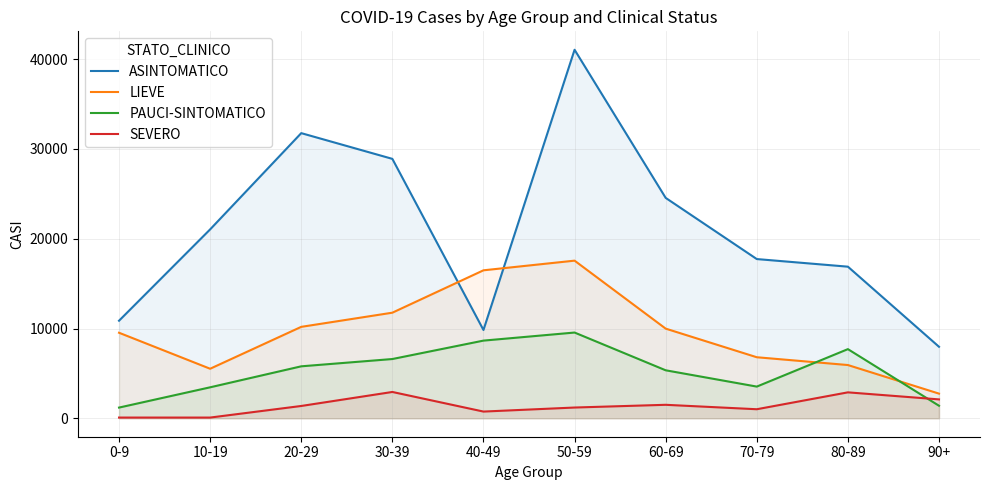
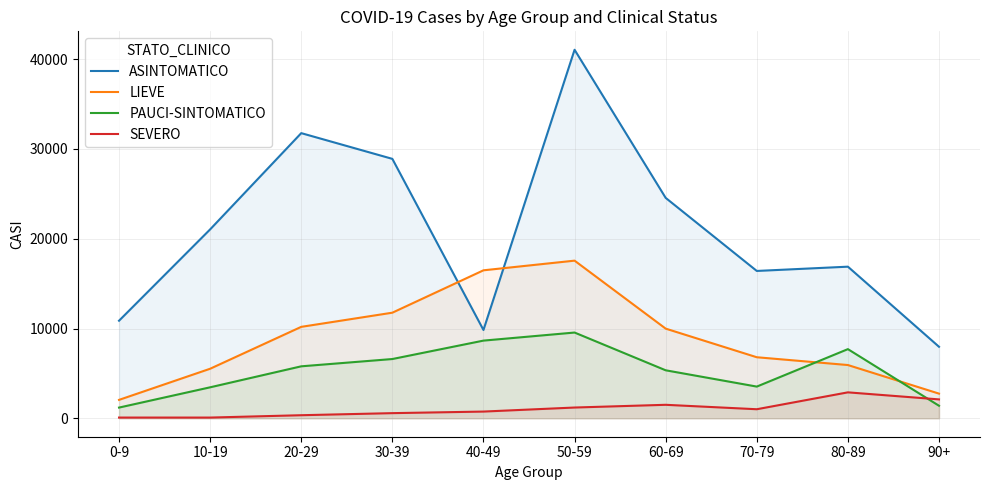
LIEVE, 0-9: 10000 -> 2000
SEVERO, 20-29: 1000 -> 0
SEVERO, 30-39: 3000 -> 1000
ASINTOMATICO, 70-79: 18000 -> 16000
